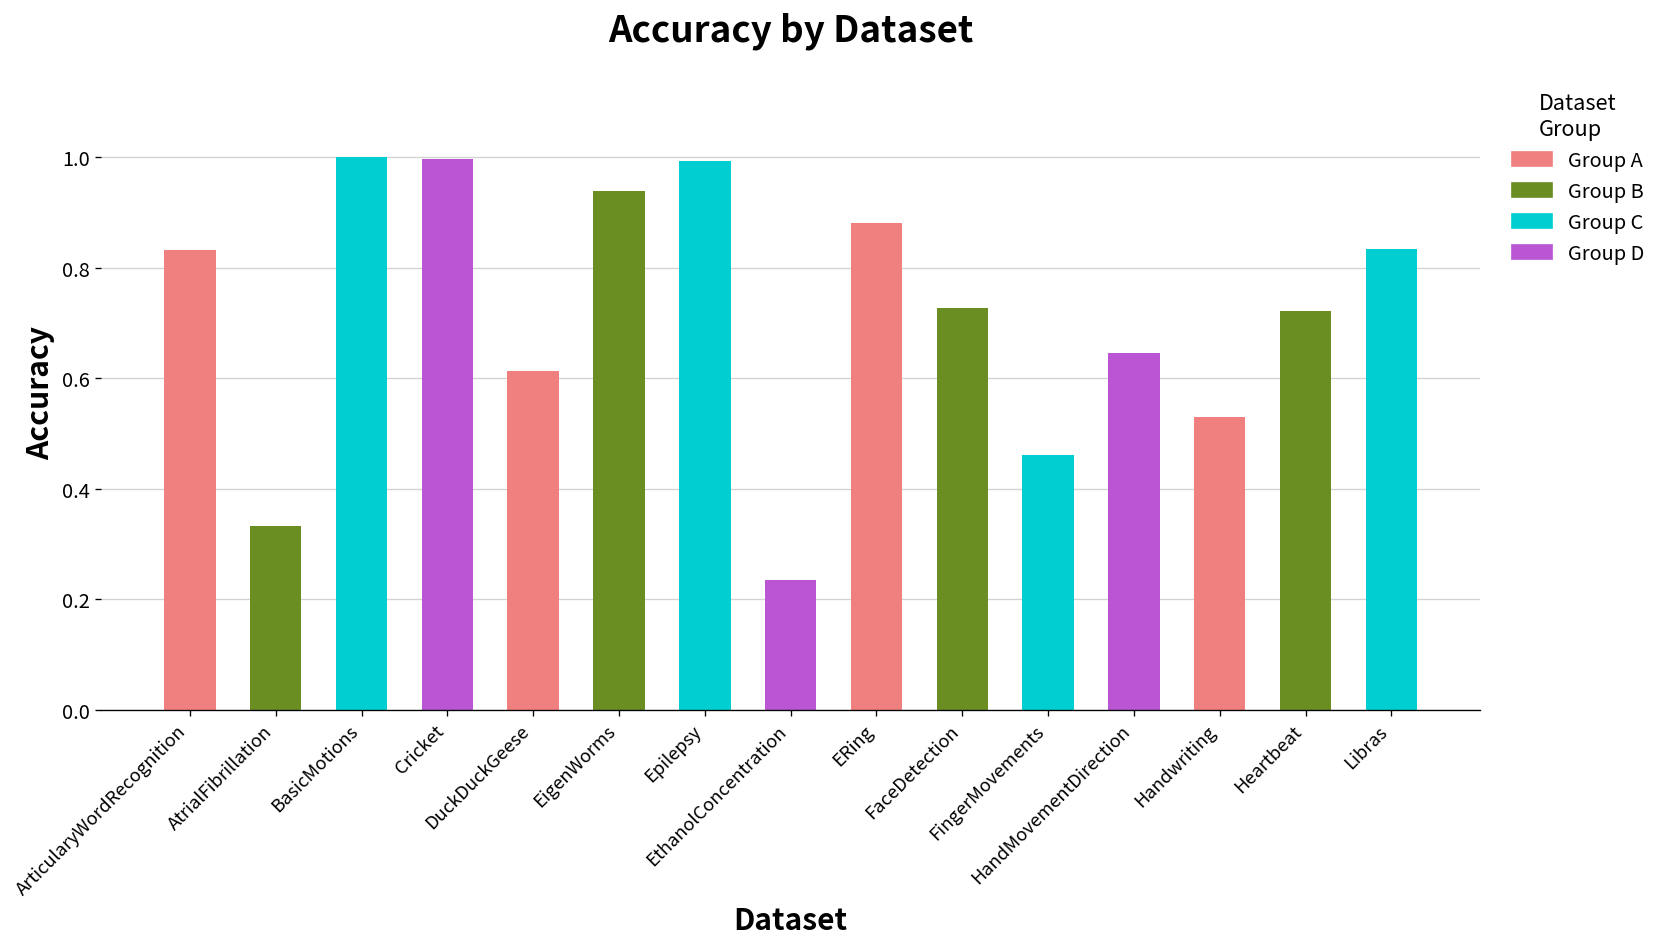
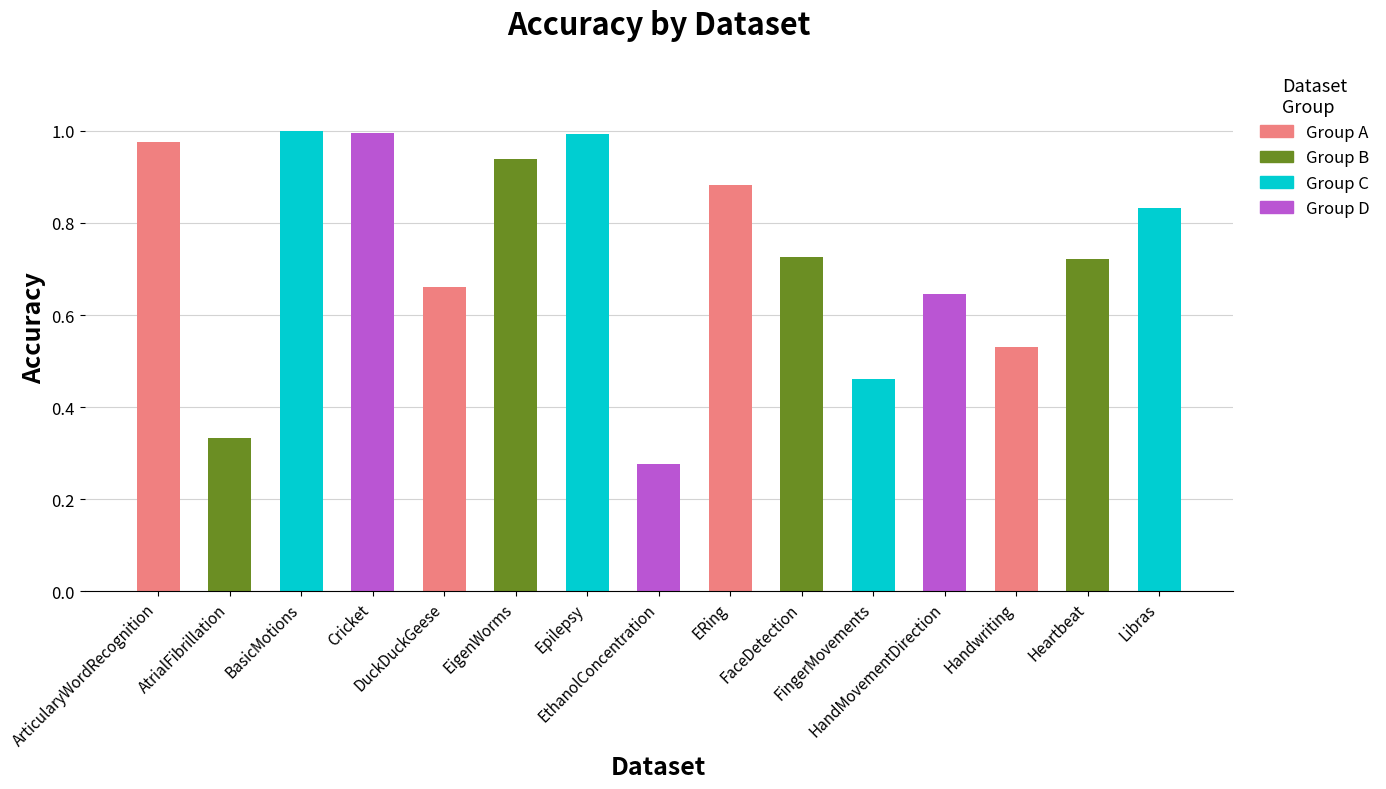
ArticularyWordRecognition: 0.83 -> 0.98
DuckDuckGeese: 0.61 -> 0.66
EthanolConcentration: 0.24 -> 0.28
